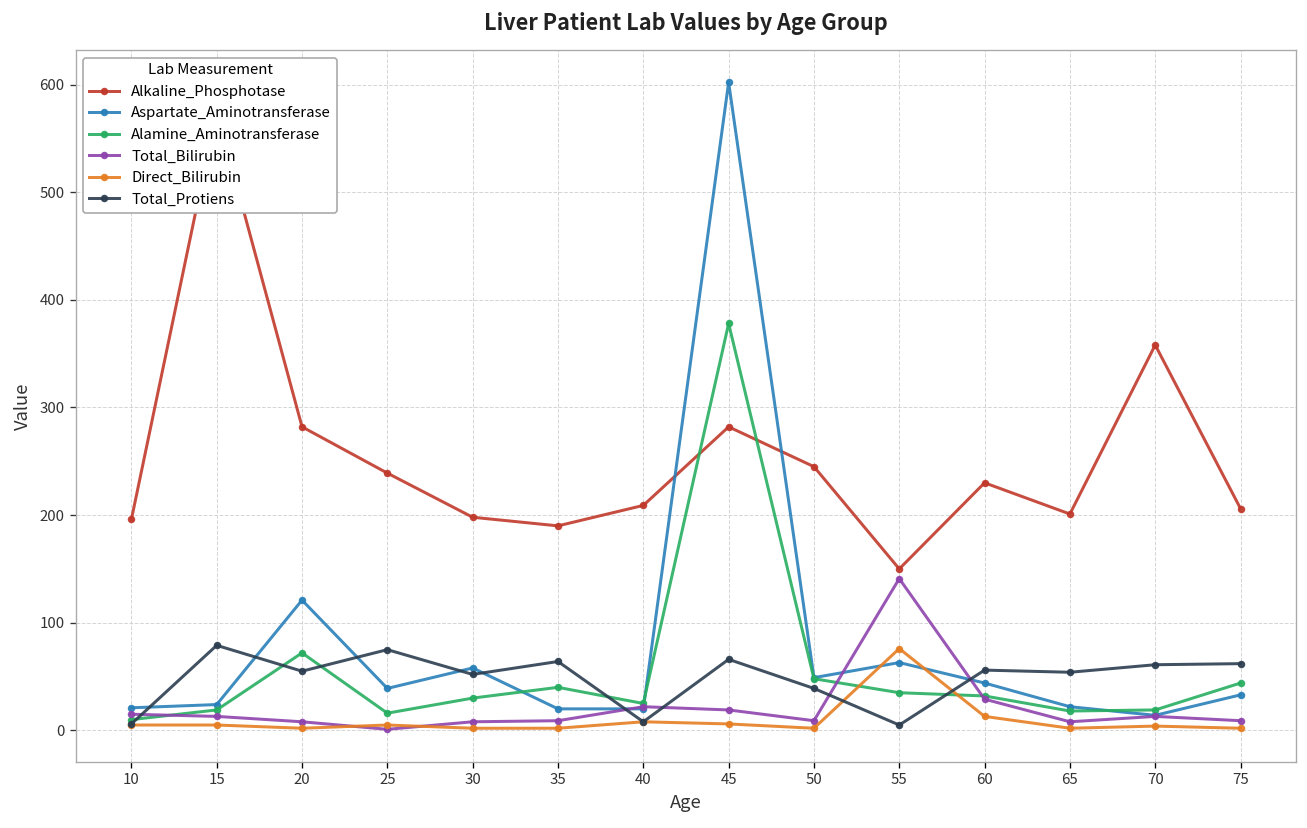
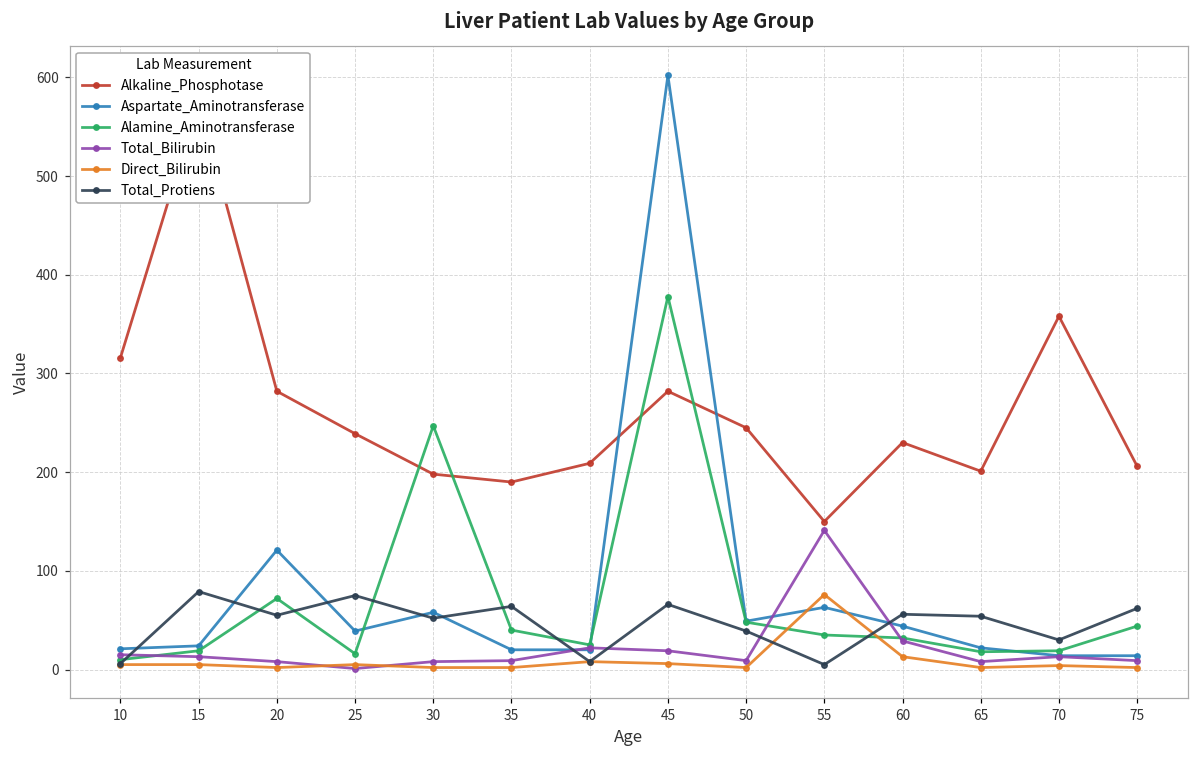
Alkaline_Phosphotase, 10: 200 -> 320
Alamine_Aminotransferase, 30: 30 -> 250
Total_Protiens, 70: 60 -> 30
Aspartate_Aminotransferase, 75: 30 -> 10
